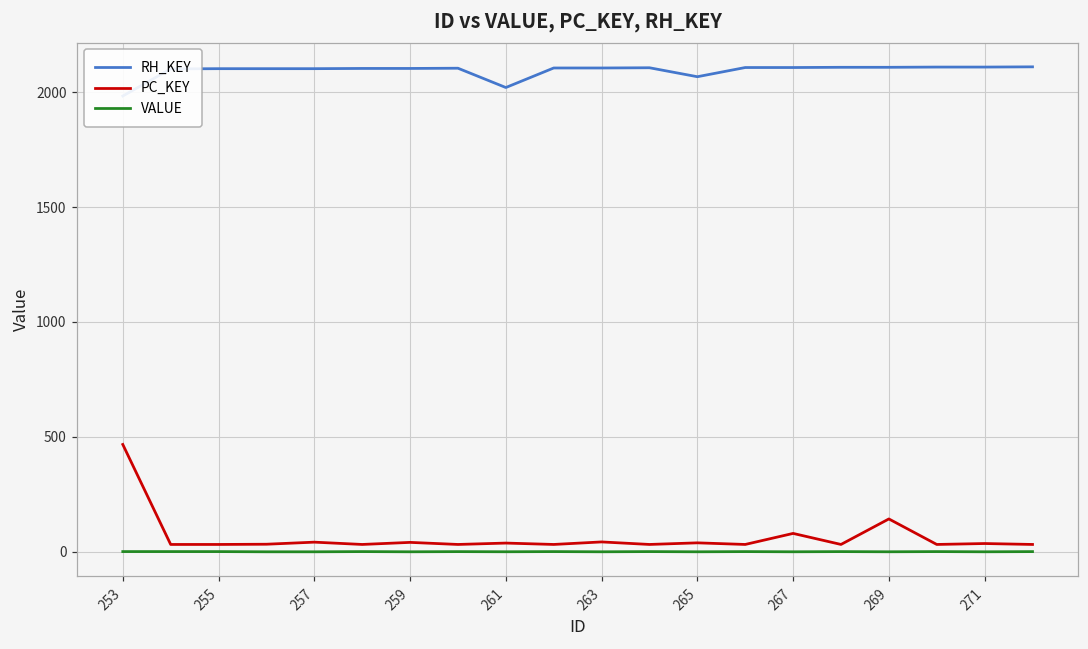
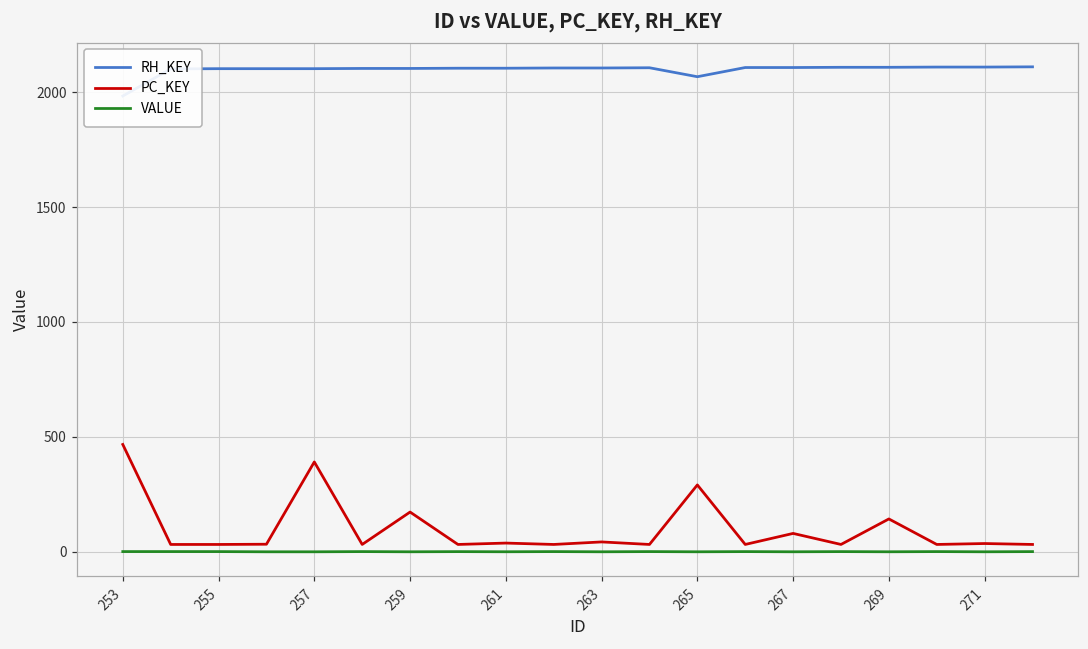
PC_KEY, 257: 40 -> 390
PC_KEY, 259: 40 -> 170
RH_KEY, 261: 2020 -> 2100
PC_KEY, 265: 40 -> 290
